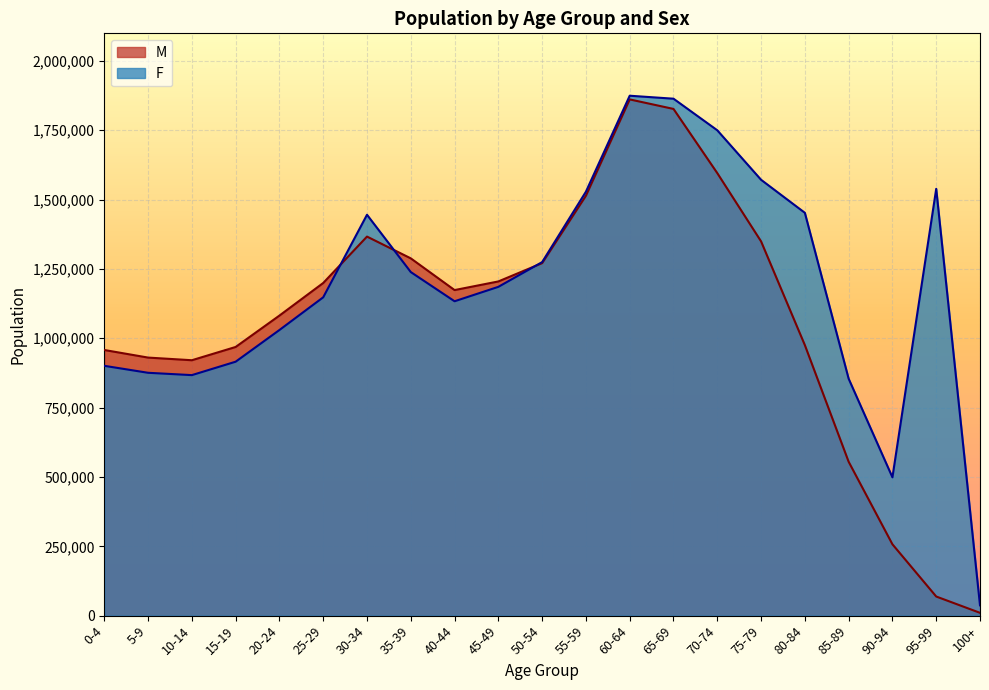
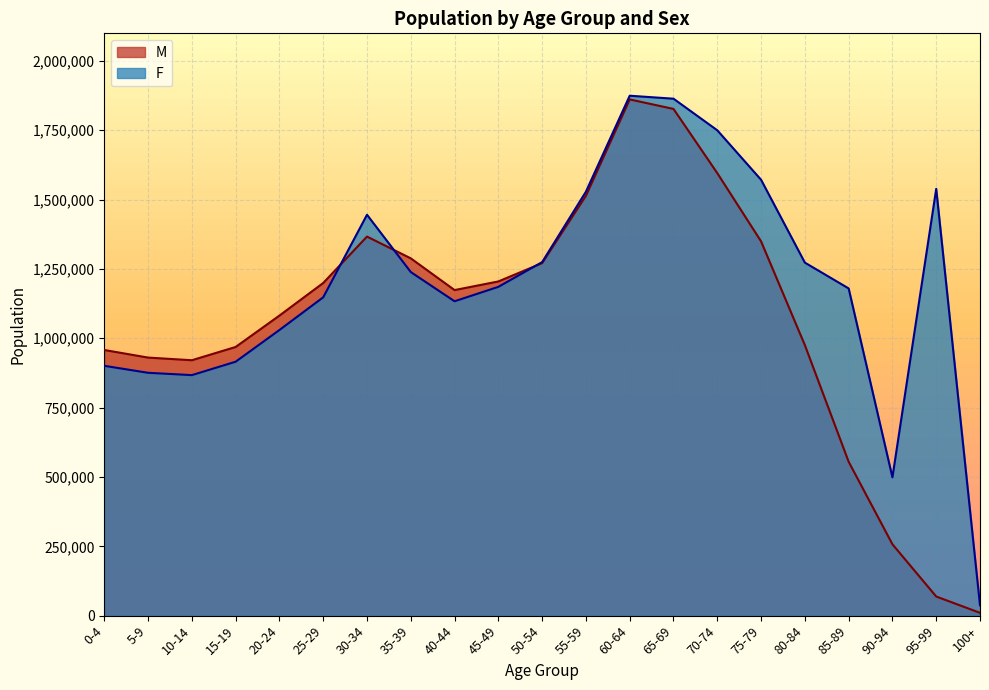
F, 80-84: 1,450,000 -> 1,270,000
F, 85-89: 850,000 -> 1,180,000
